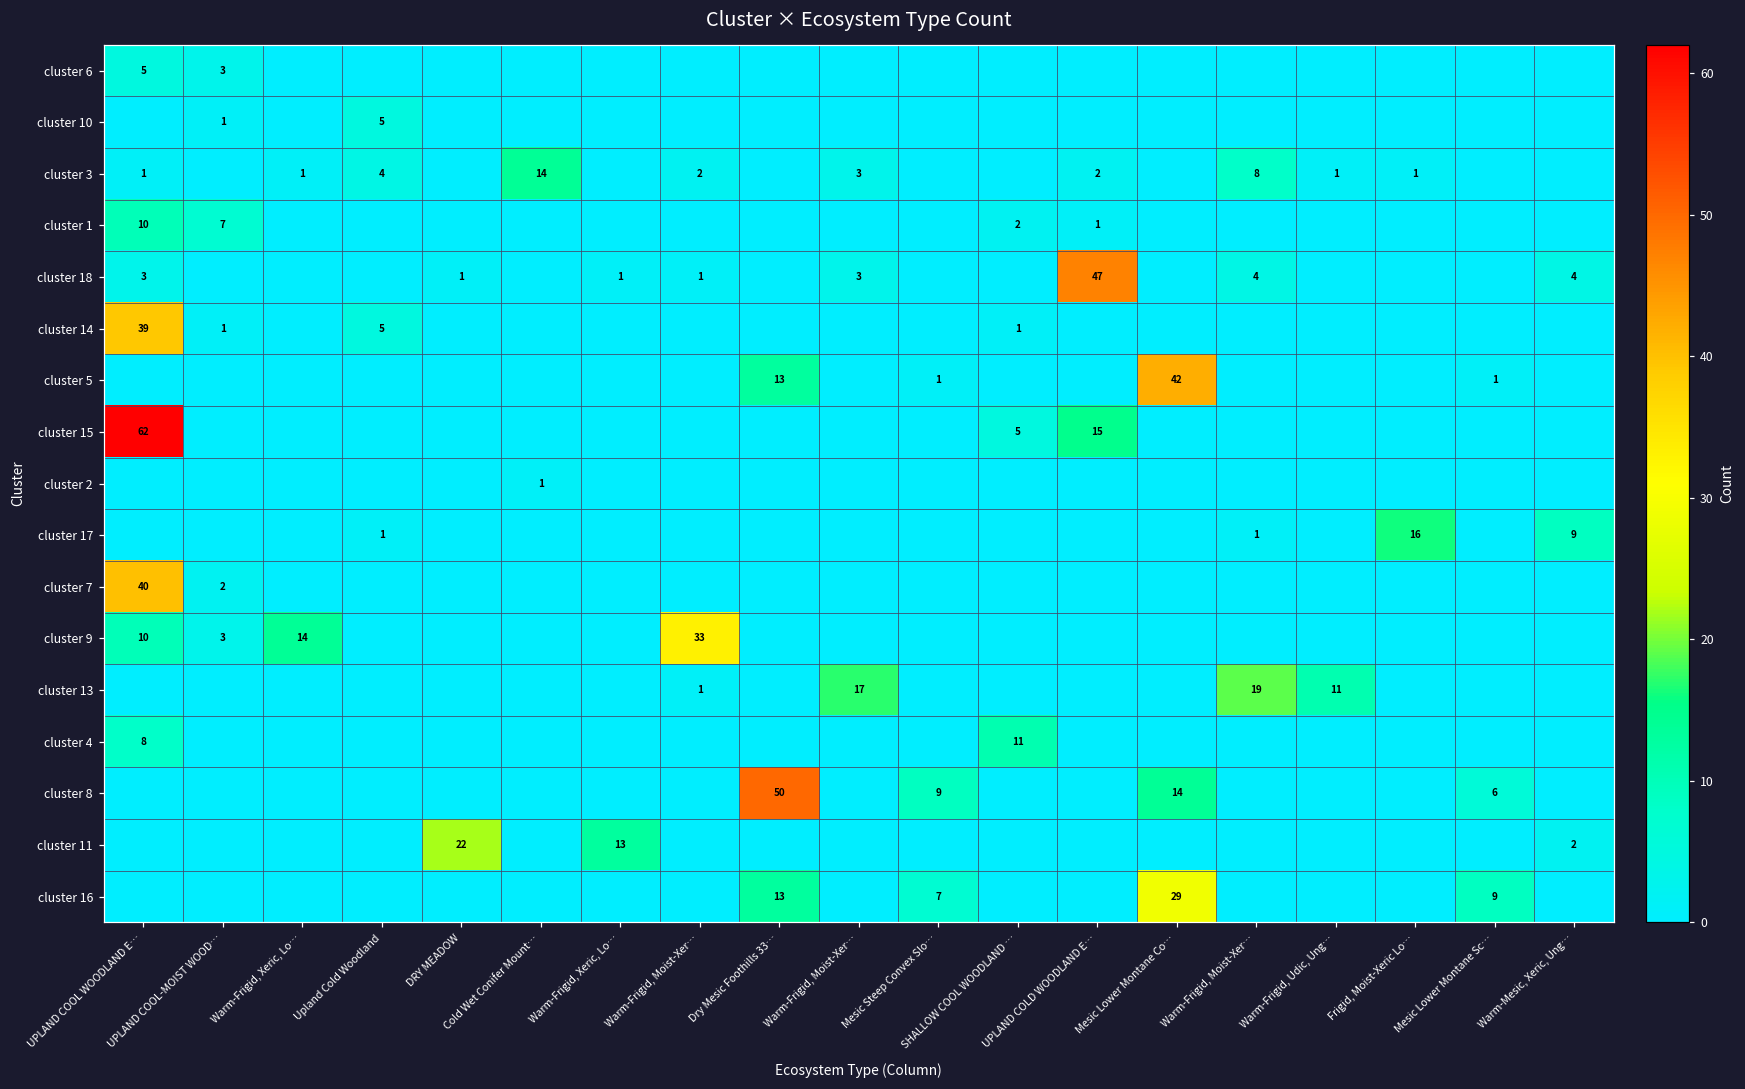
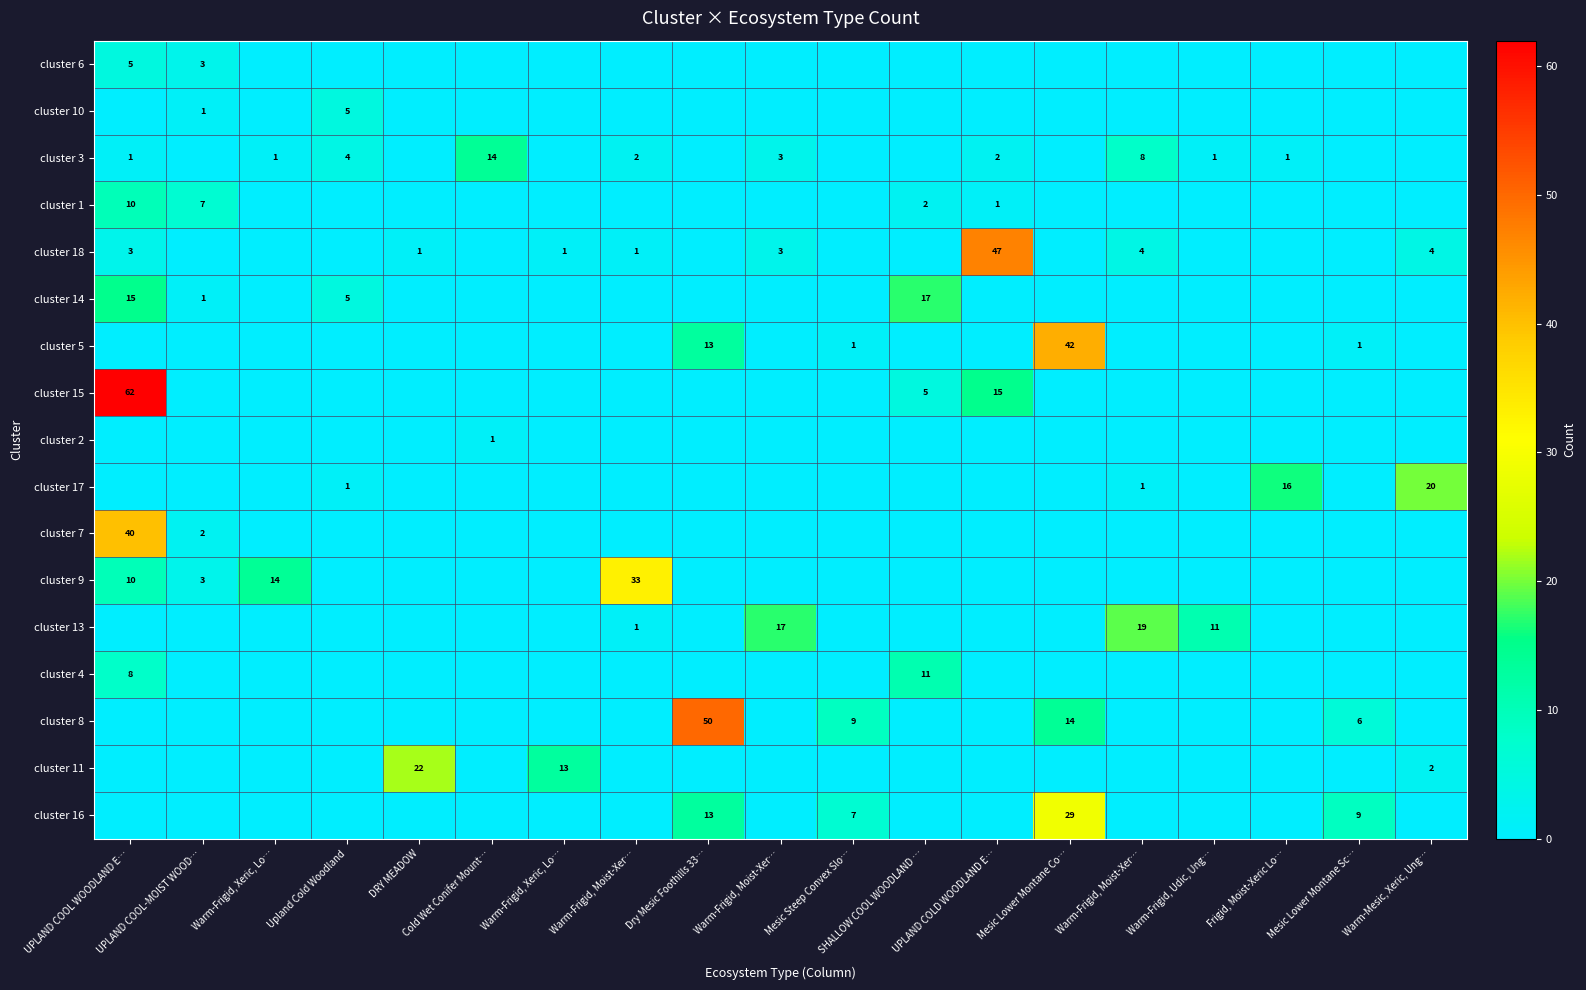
cluster 14, UPLAND COOL WOODLAND E…: 39 -> 15
cluster 14, SHALLOW COOL WOODLAND …: 1 -> 17
cluster 17, Warm-Mesic, Xeric, Ung…: 9 -> 20
